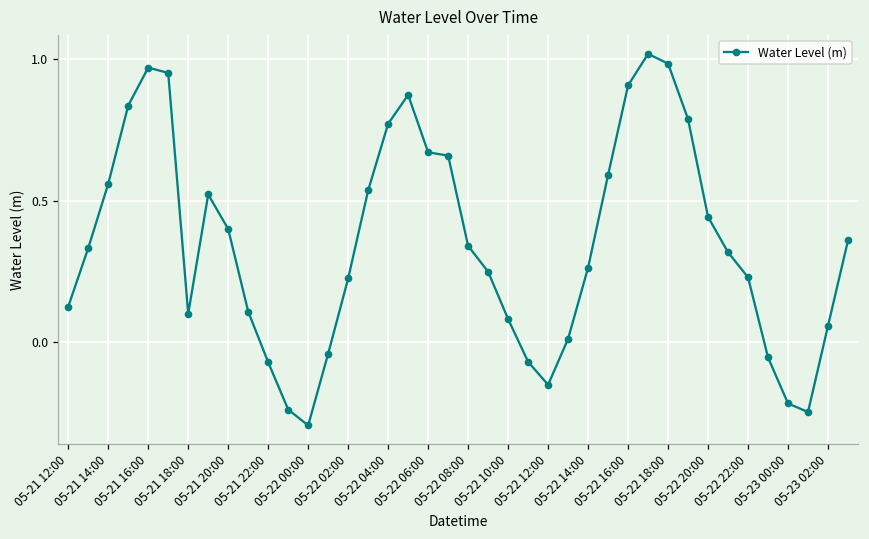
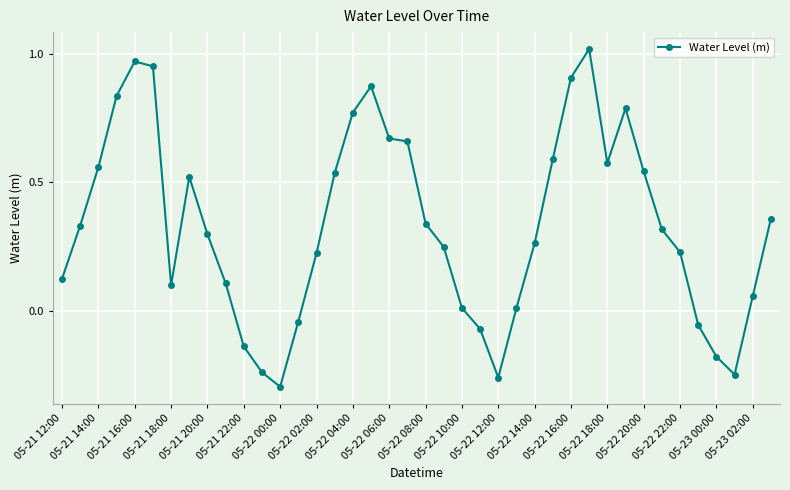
05-21 20:00: 0.40 -> 0.30
05-21 22:00: -0.07 -> -0.14
05-22 10:00: 0.08 -> 0.01
05-22 12:00: -0.15 -> -0.26
05-22 18:00: 0.98 -> 0.58
05-22 20:00: 0.44 -> 0.54
05-23 00:00: -0.22 -> -0.18
